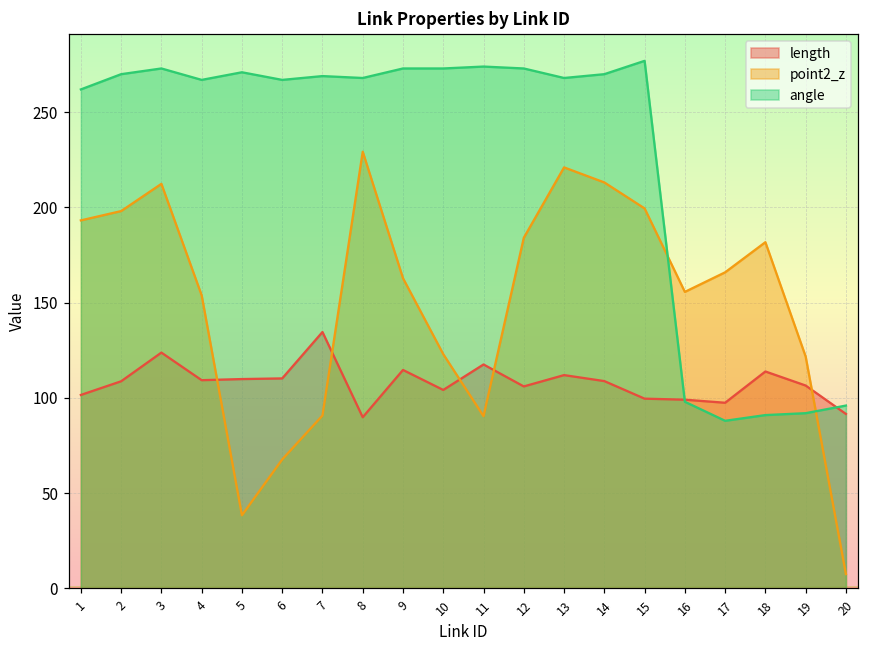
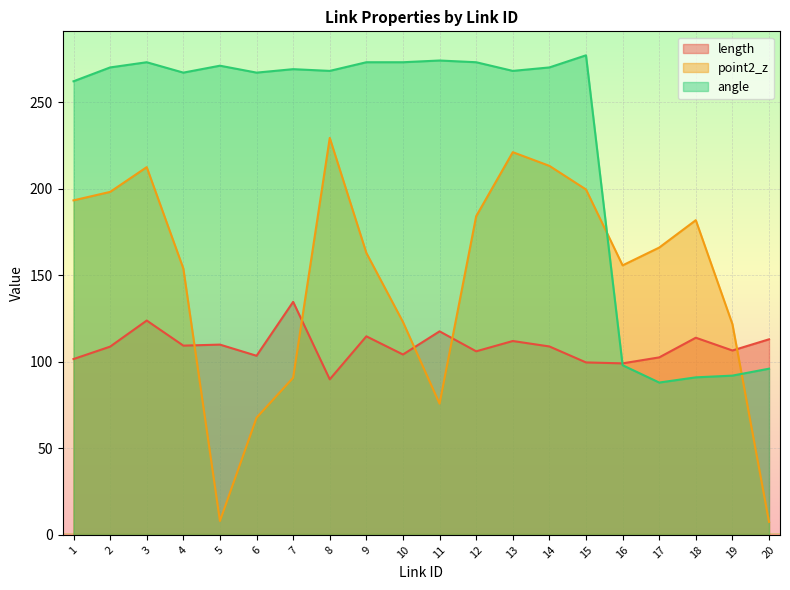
point2_z, 5: 38 -> 8
length, 6: 110 -> 103
point2_z, 11: 90 -> 76
length, 17: 97 -> 103
length, 20: 92 -> 113
